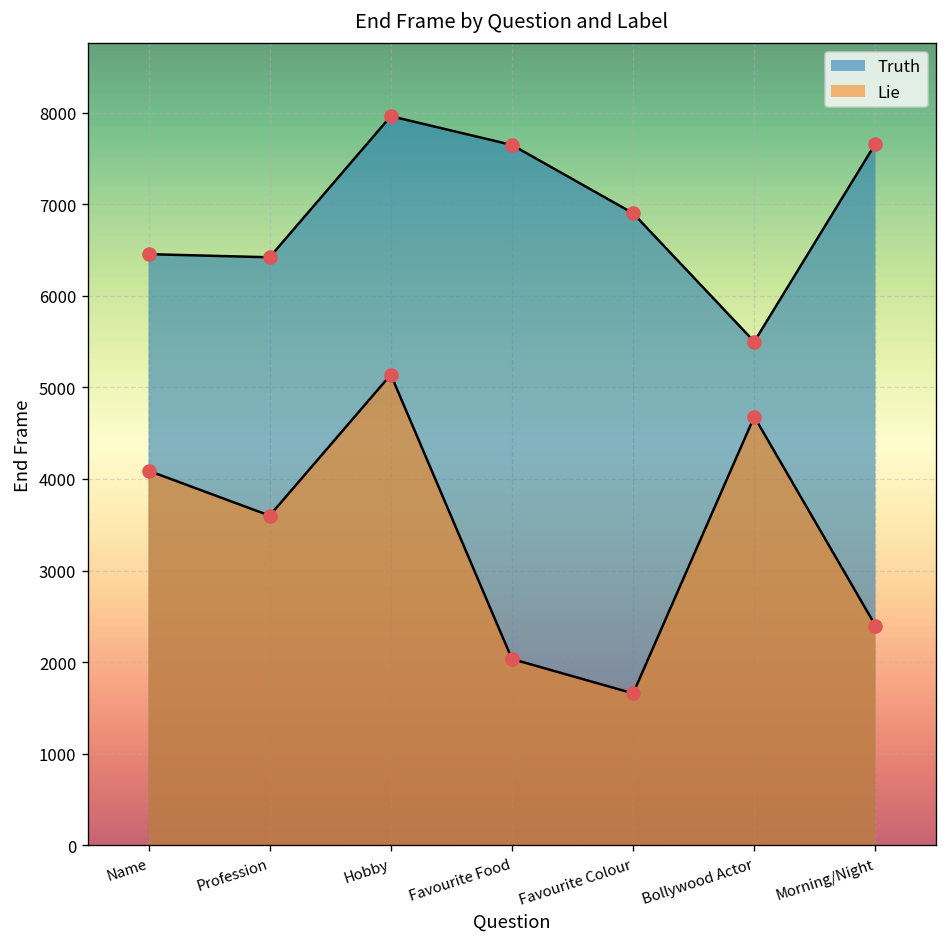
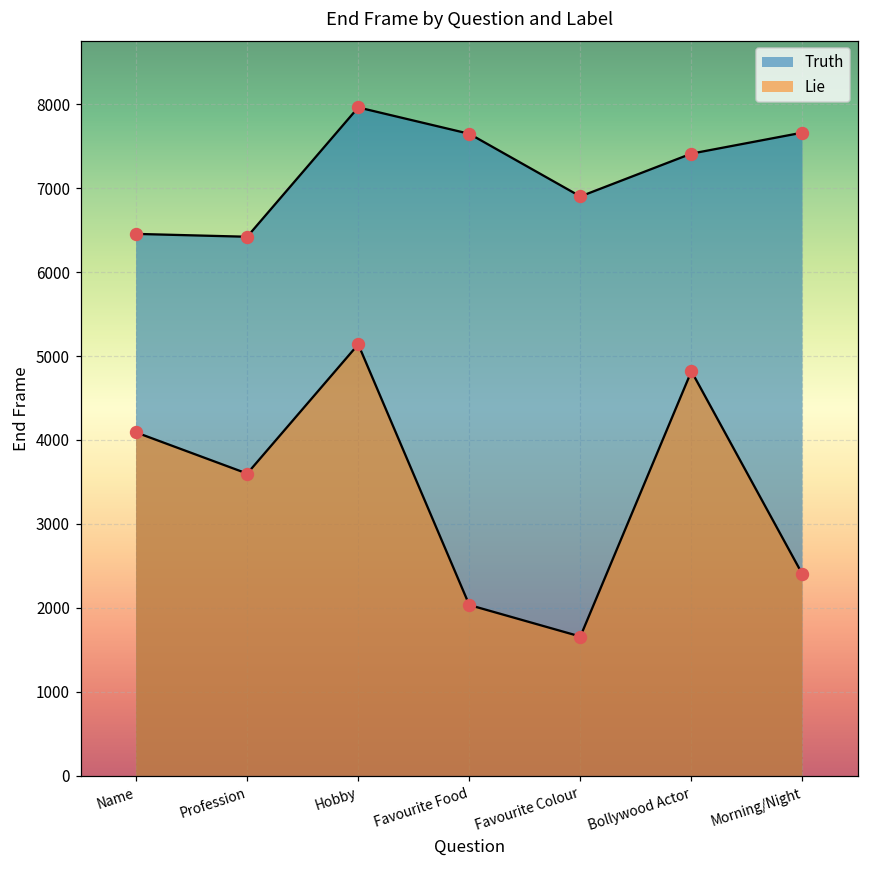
Truth, Bollywood Actor: 5500 -> 7400
Lie, Bollywood Actor: 4700 -> 4800
